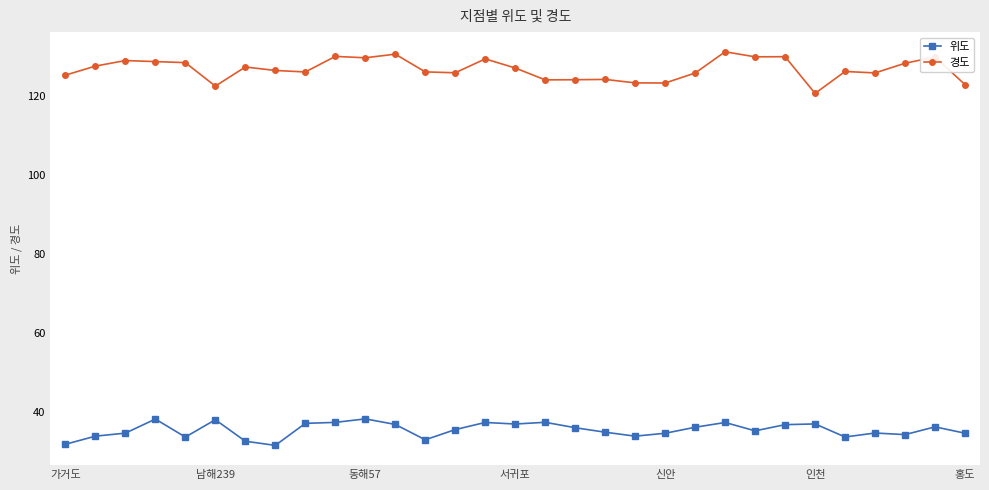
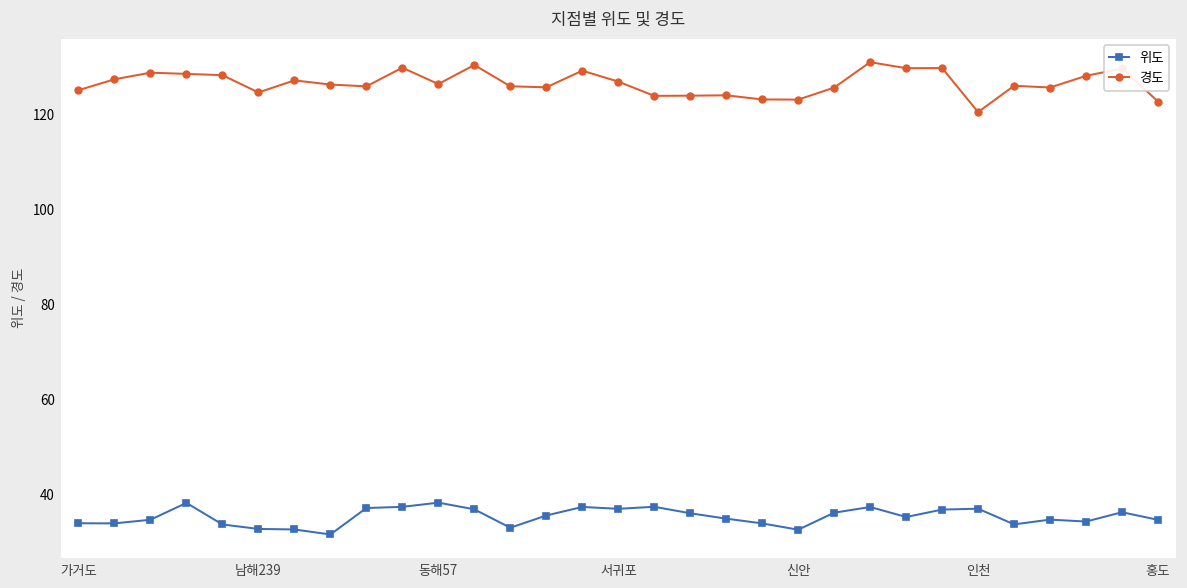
위도, 가거도: 32 -> 34
위도, 남해239: 38 -> 33
경도, 남해239: 122 -> 125
경도, 동해57: 130 -> 127
위도, 신안: 35 -> 33
